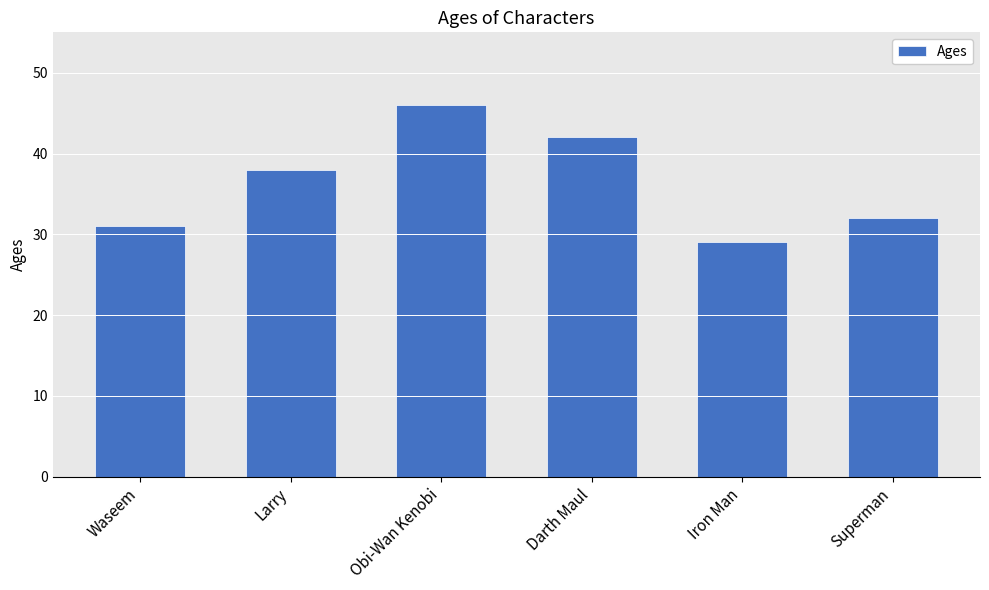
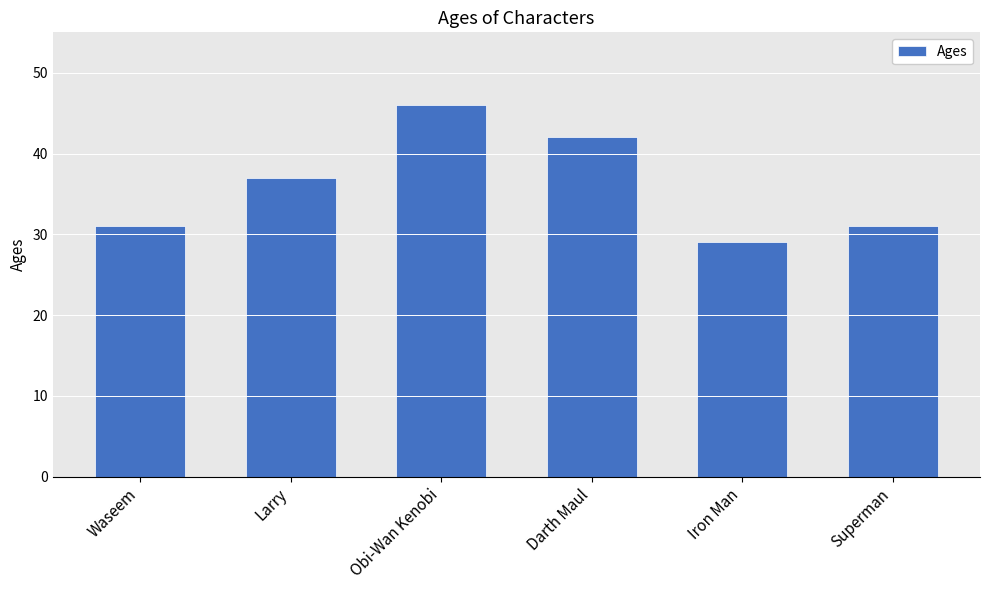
Larry: 38 -> 37
Superman: 32 -> 31
